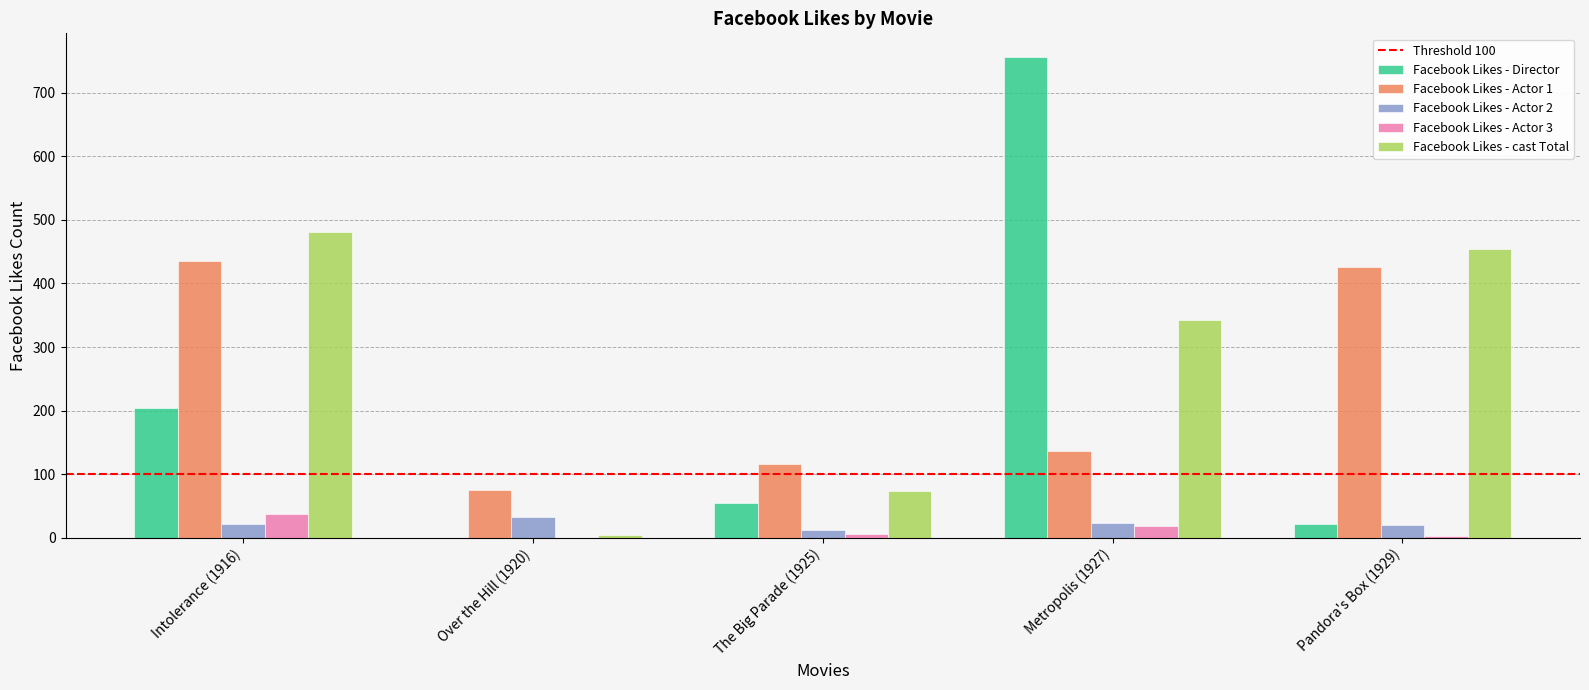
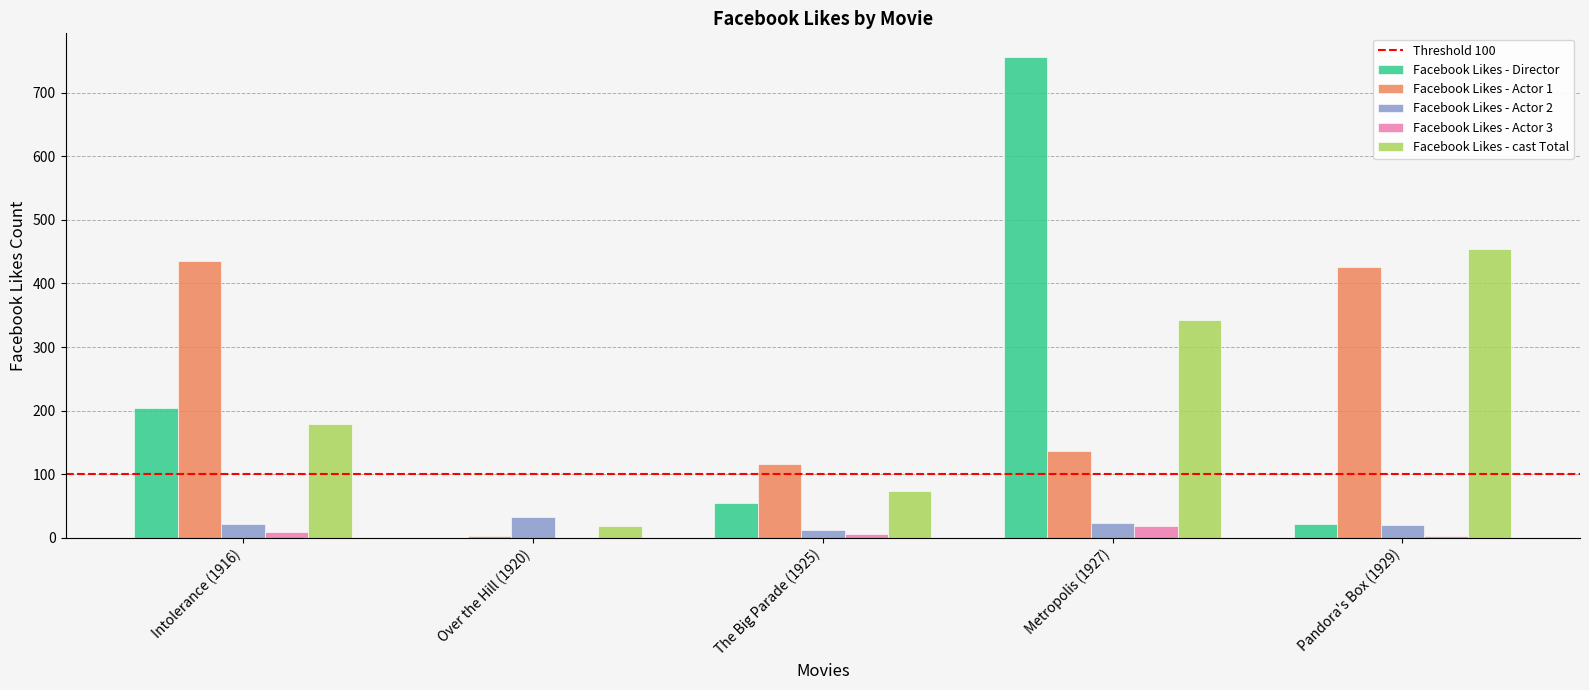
Facebook Likes - Actor 3, Intolerance (1916): 40 -> 10
Facebook Likes - cast Total, Intolerance (1916): 480 -> 180
Facebook Likes - Actor 1, Over the Hill (1920): 80 -> 0
Facebook Likes - cast Total, Over the Hill (1920): 0 -> 20
